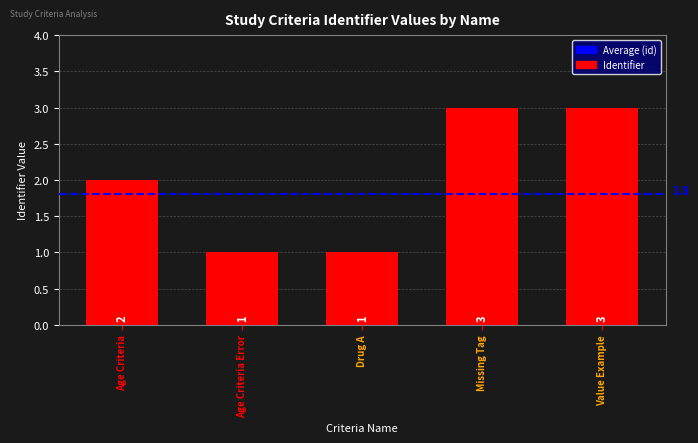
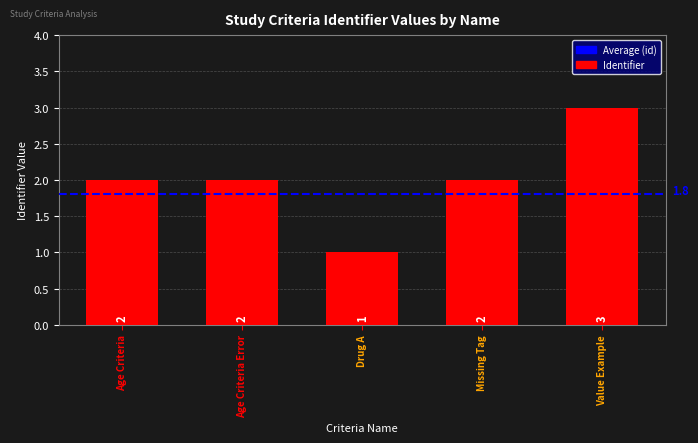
Age Criteria Error: 1 -> 2
Missing Tag: 3 -> 2
